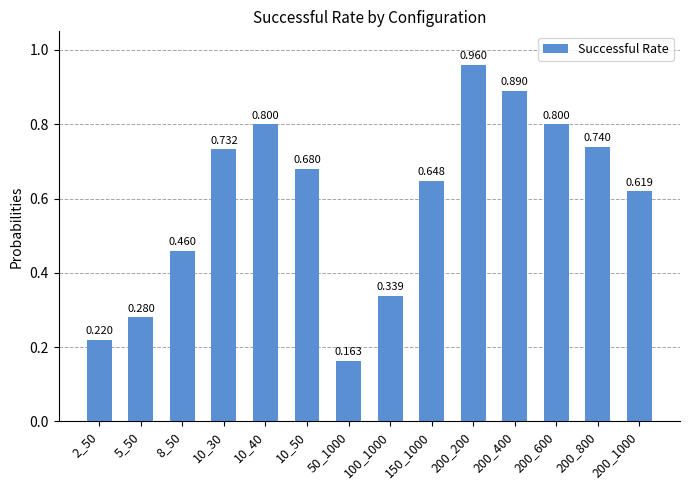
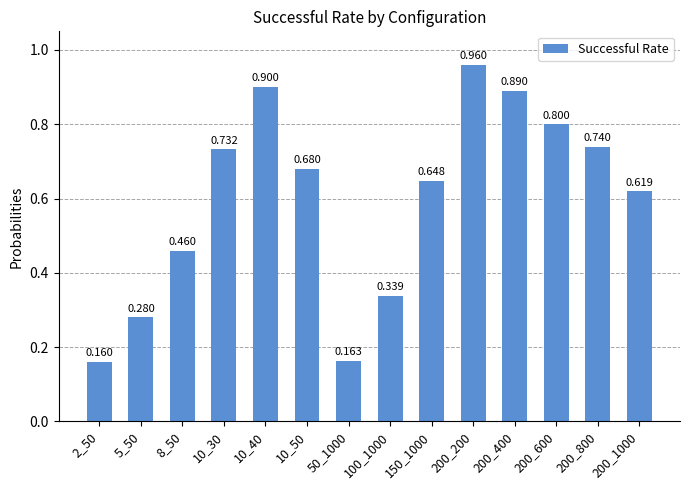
2_50: 0.220 -> 0.160
10_40: 0.800 -> 0.900
